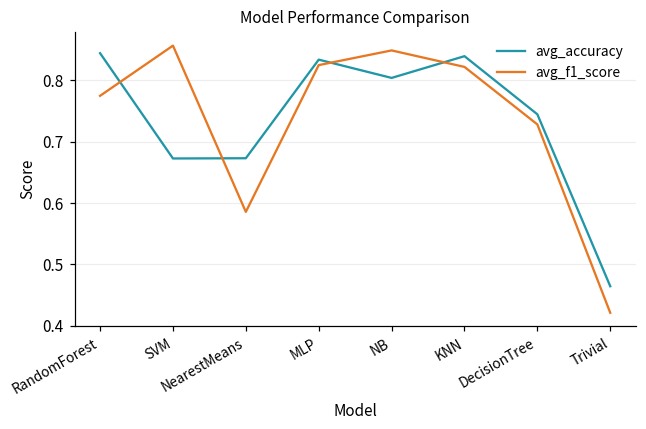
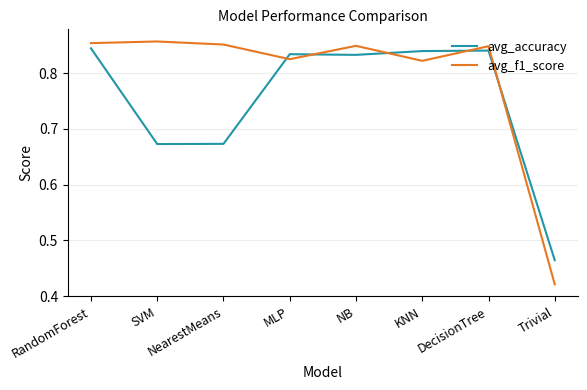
avg_f1_score, RandomForest: 0.77 -> 0.85
avg_f1_score, NearestMeans: 0.59 -> 0.85
avg_accuracy, NB: 0.80 -> 0.83
avg_accuracy, DecisionTree: 0.74 -> 0.84
avg_f1_score, DecisionTree: 0.73 -> 0.85
